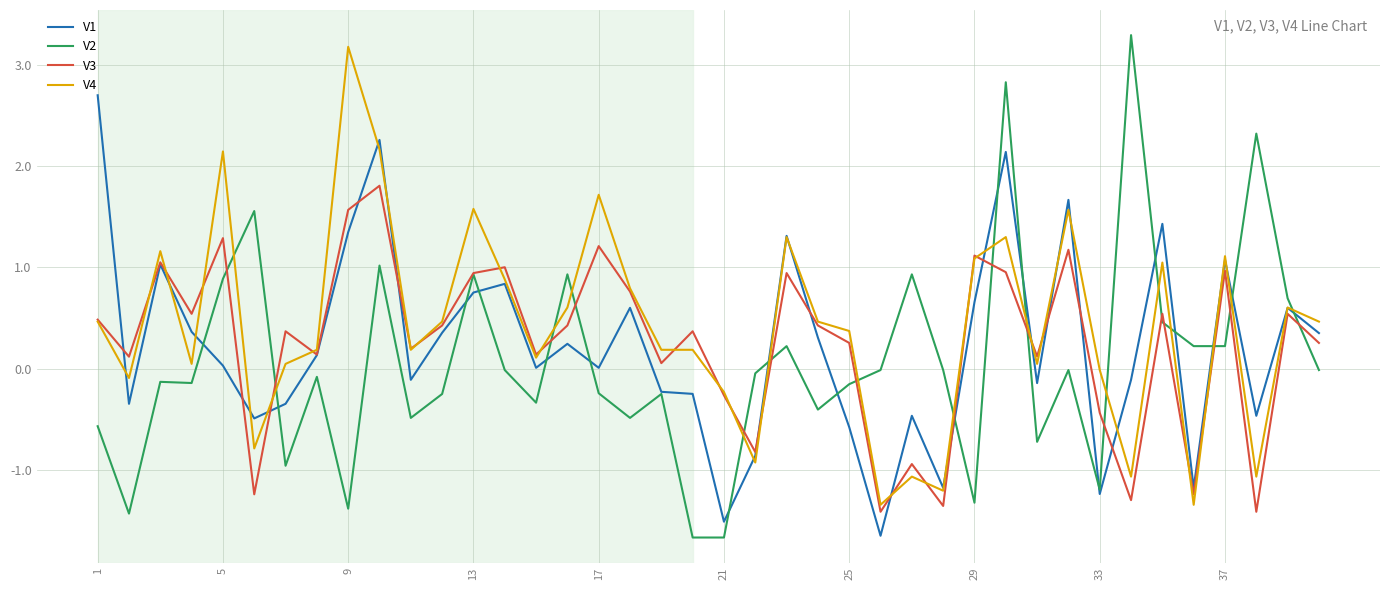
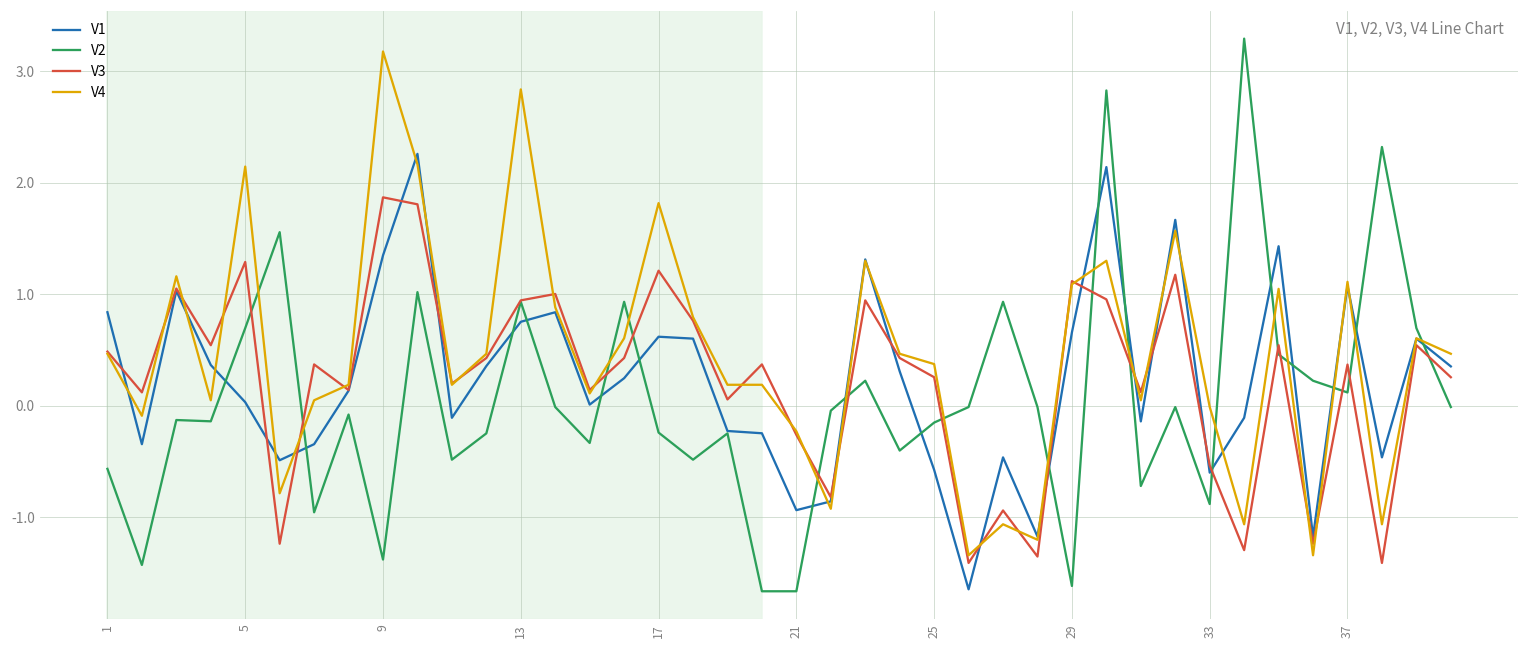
V1, 1: 2.70 -> 0.84
V2, 5: 0.89 -> 0.70
V3, 9: 1.57 -> 1.87
V4, 13: 1.58 -> 2.84
V1, 17: 0.01 -> 0.62
V4, 17: 1.72 -> 1.82
V1, 21: -1.51 -> -0.94
V2, 29: -1.32 -> -1.62
V1, 33: -1.24 -> -0.60
V2, 33: -1.19 -> -0.88
V3, 33: -0.43 -> -0.54
V2, 37: 0.22 -> 0.12
V3, 37: 0.97 -> 0.37
